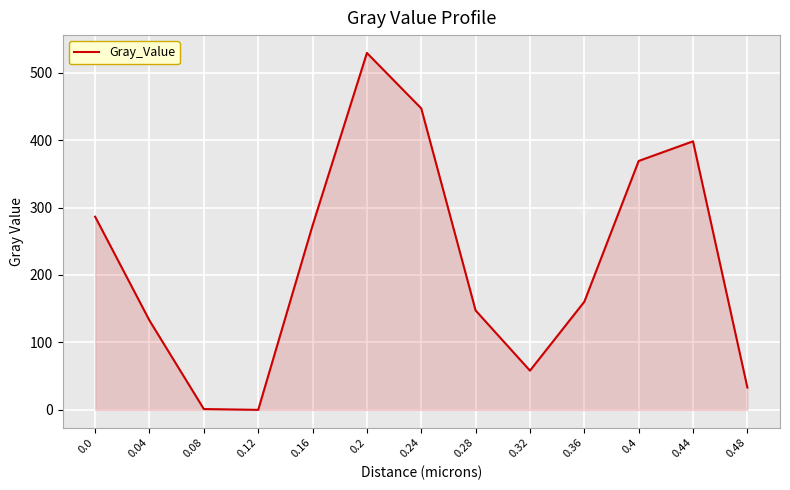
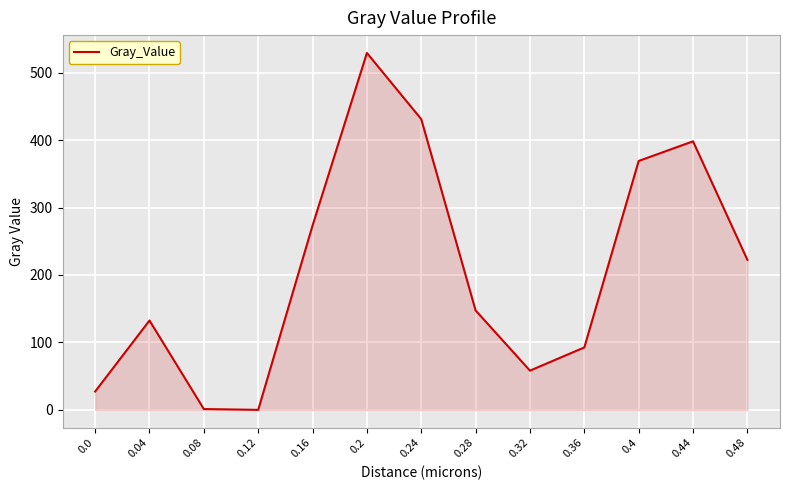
0.0: 290 -> 30
0.24: 450 -> 430
0.36: 160 -> 90
0.48: 30 -> 220
